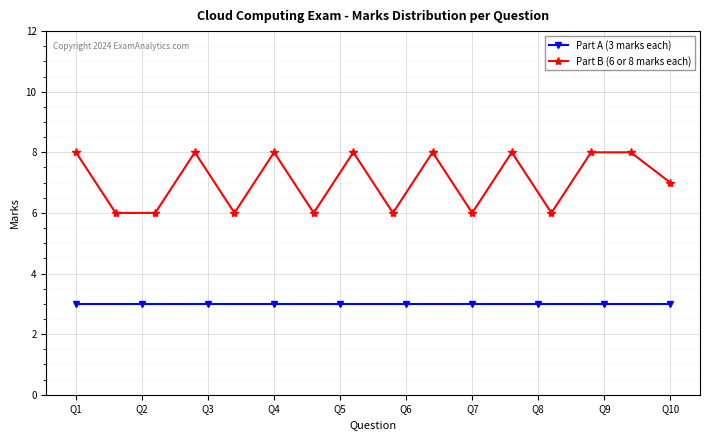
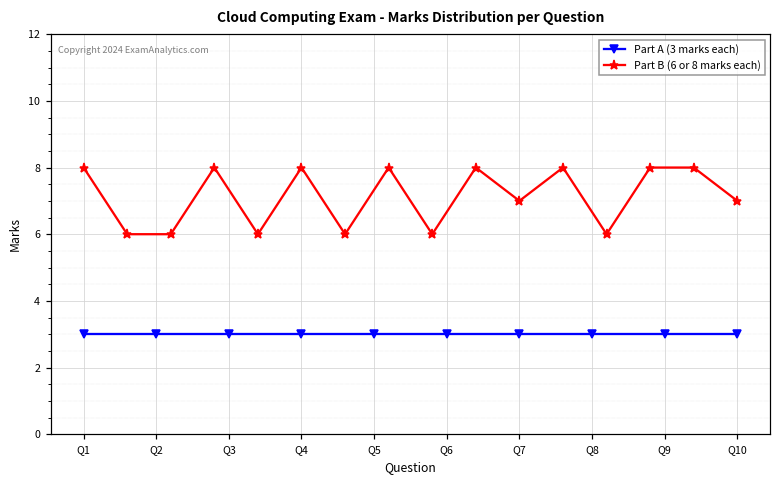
Part B (6 or 8 marks each), Q7: 6 -> 7
